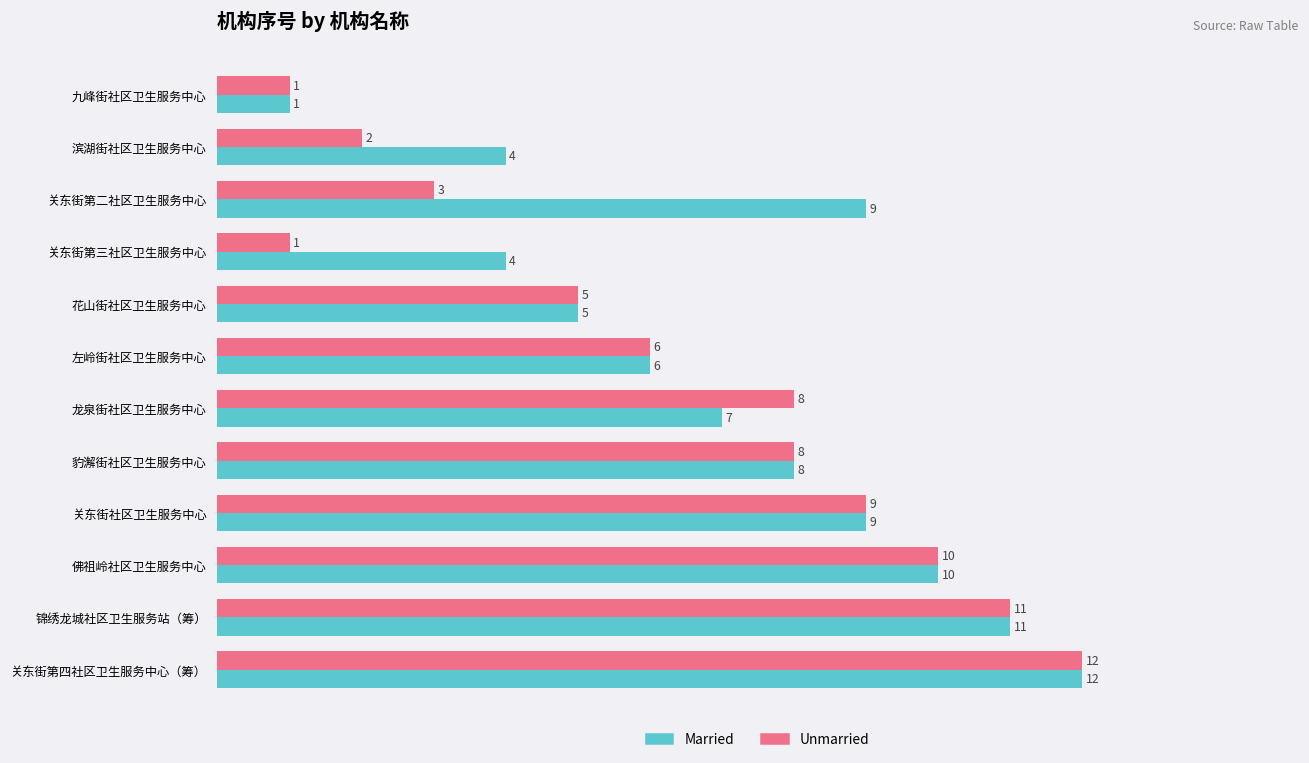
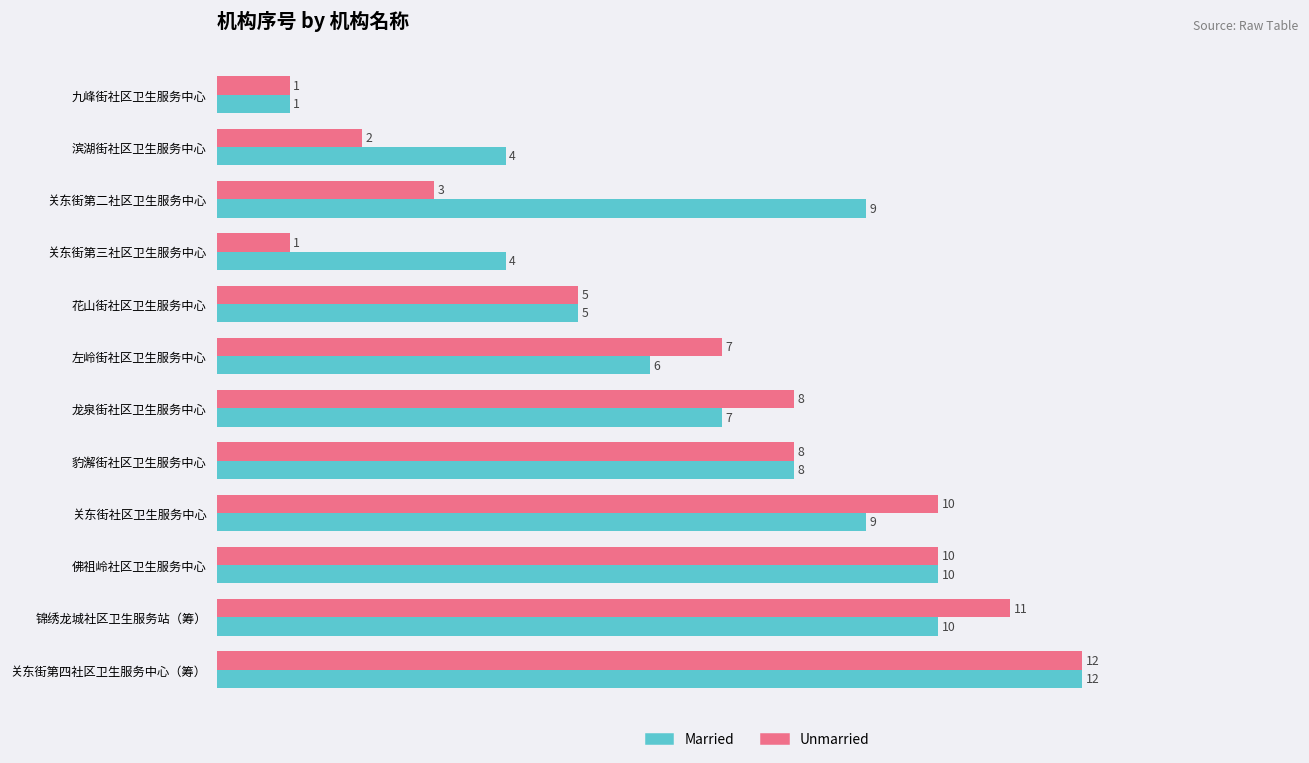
Unmarried, 左岭街社区卫生服务中心: 6 -> 7
Unmarried, 关东街社区卫生服务中心: 9 -> 10
Married, 锦绣龙城社区卫生服务站（筹）: 11 -> 10
